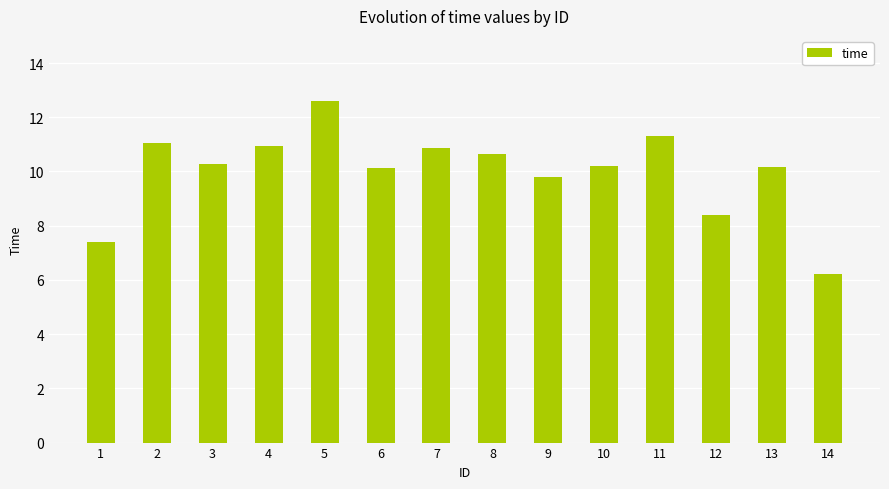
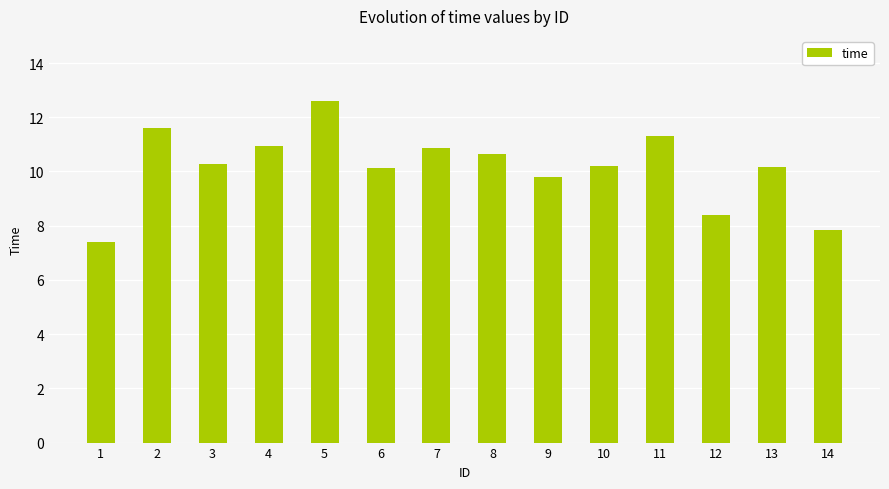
2: 11.1 -> 11.6
14: 6.2 -> 7.9
